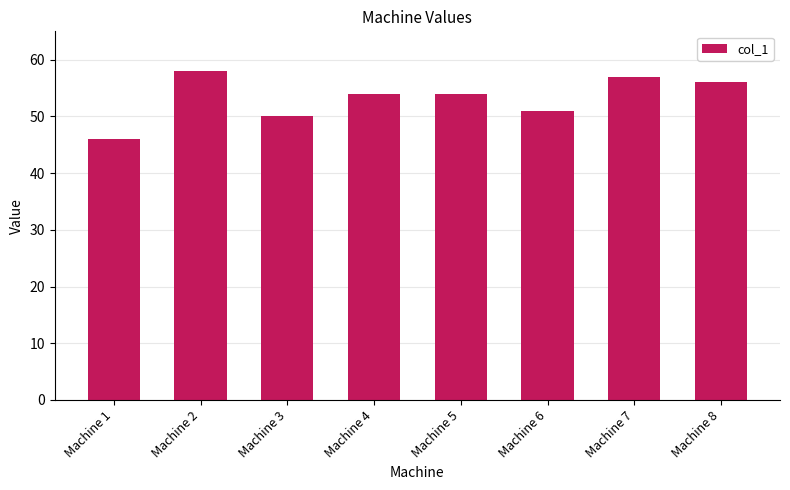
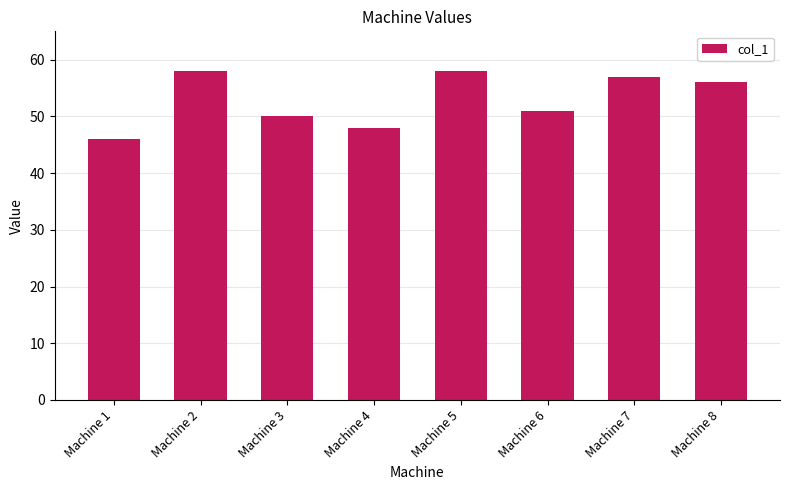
Machine 4: 54 -> 48
Machine 5: 54 -> 58
